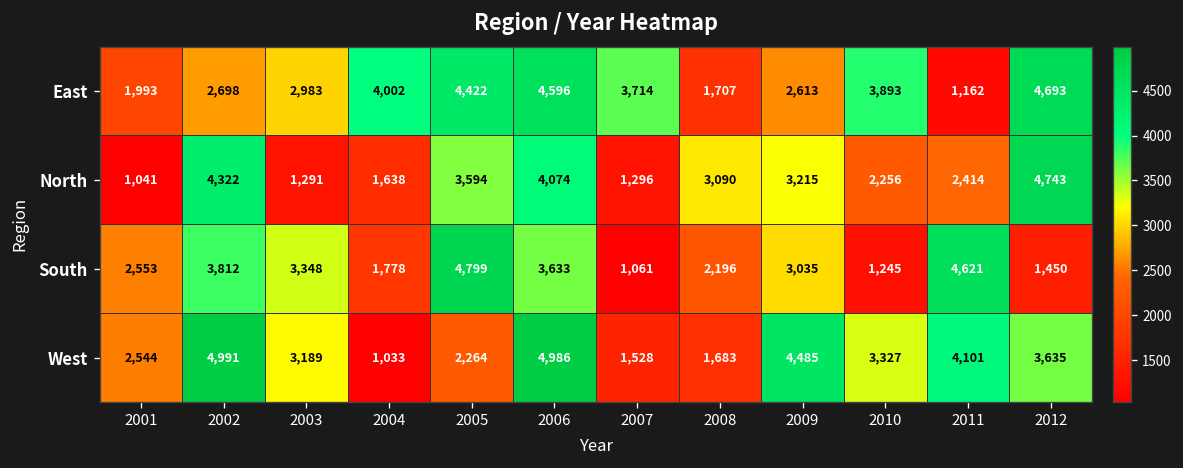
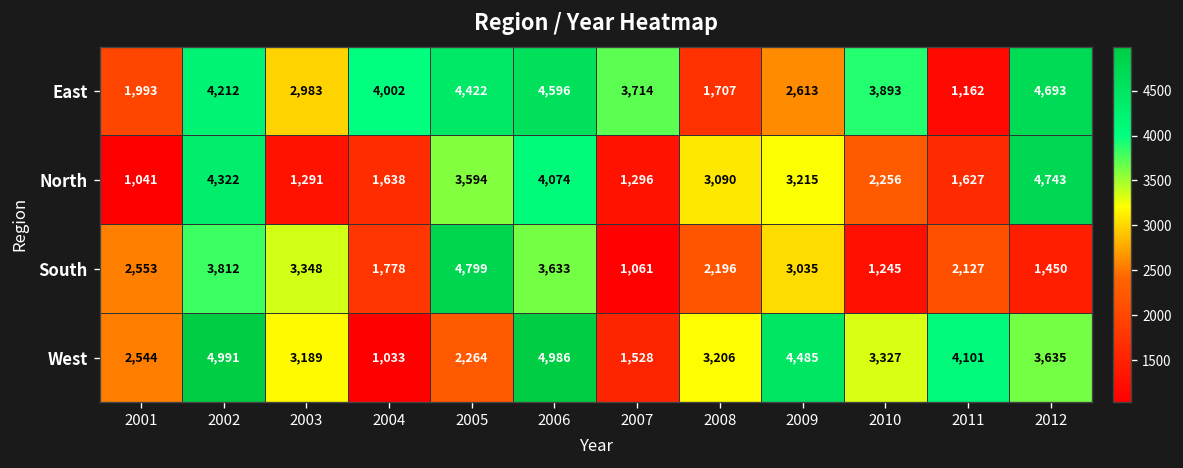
East, 2002: 2,698 -> 4,212
North, 2011: 2,414 -> 1,627
South, 2011: 4,621 -> 2,127
West, 2008: 1,683 -> 3,206
